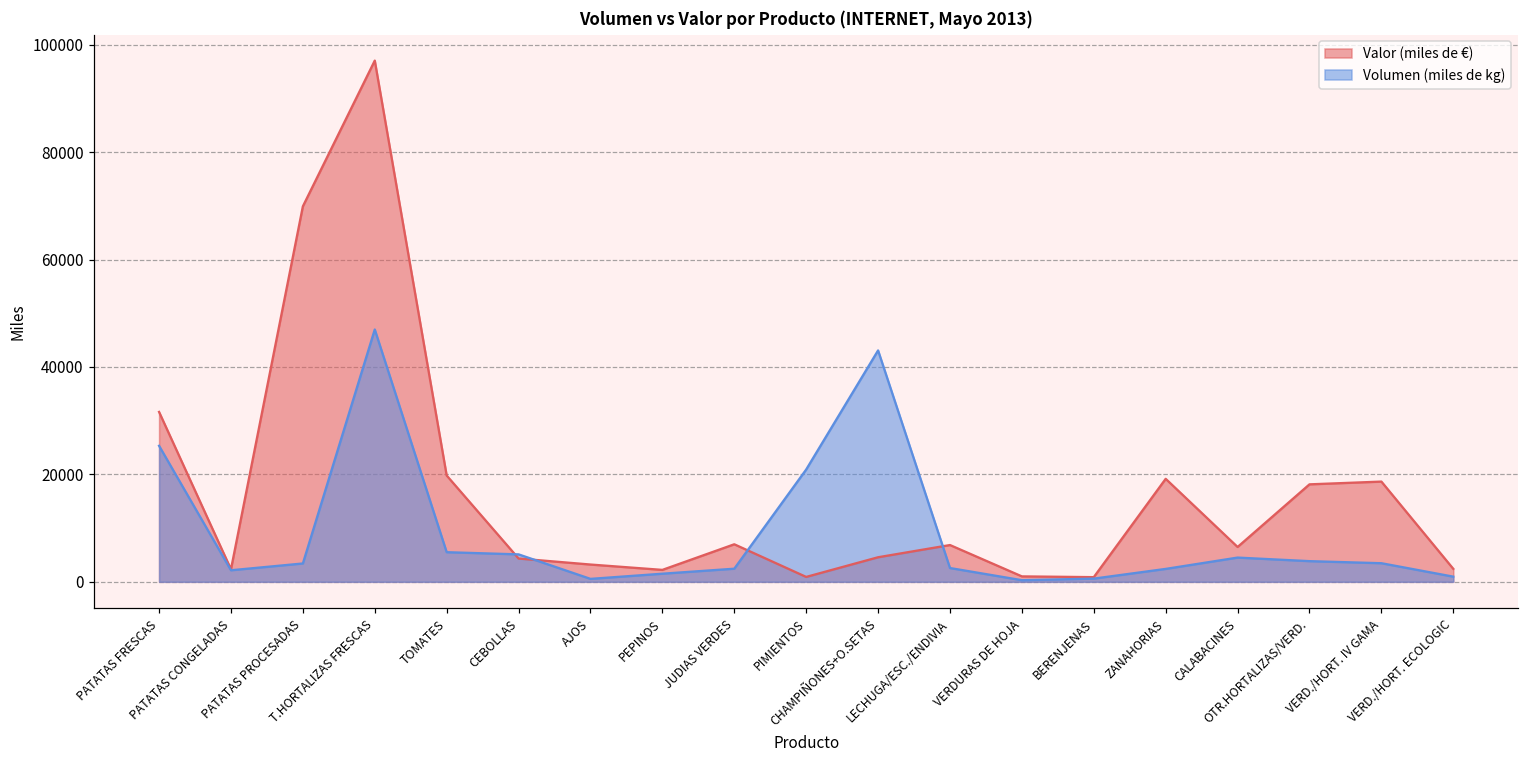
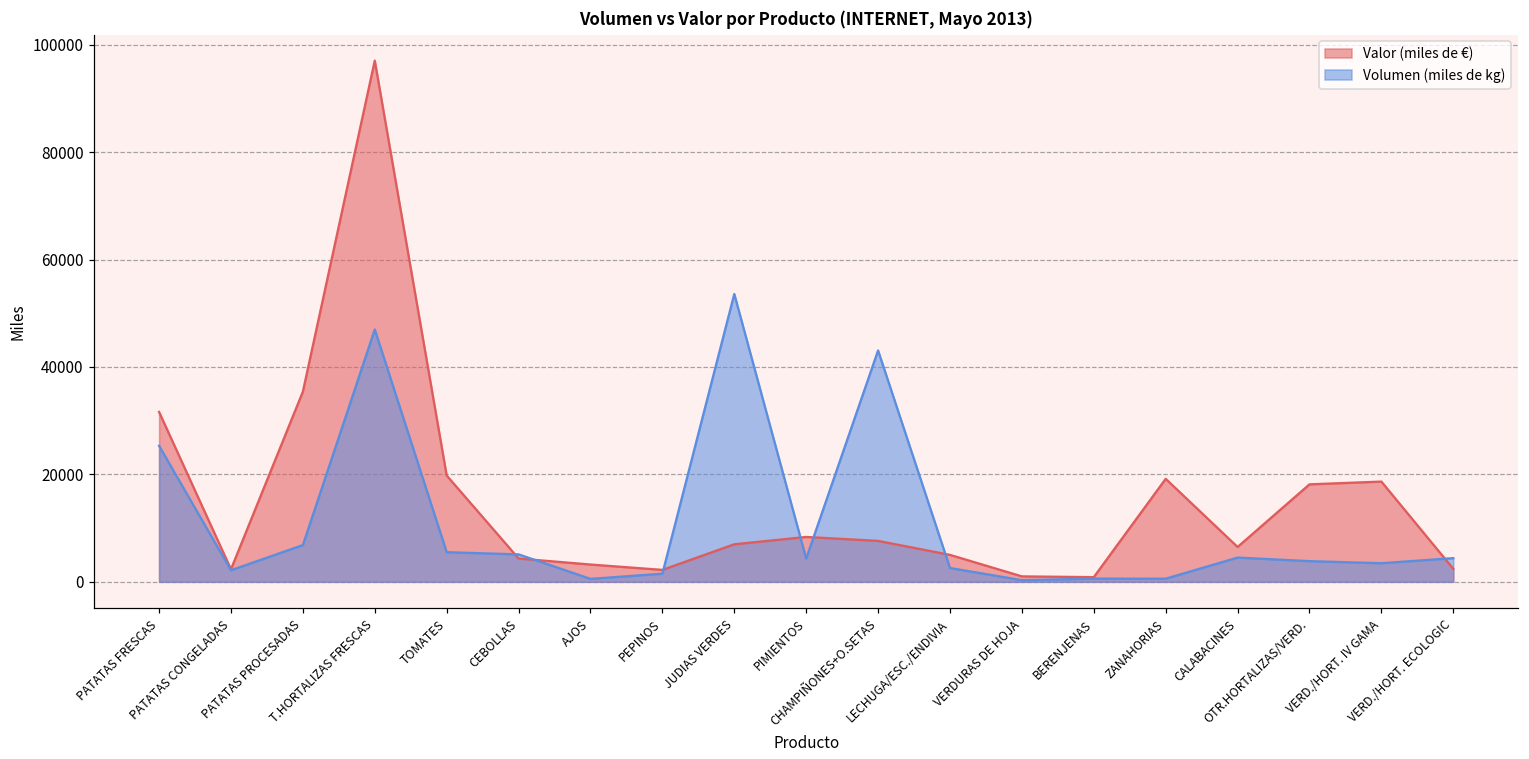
Valor (miles de €), PATATAS PROCESADAS: 70000 -> 35000
Volumen (miles de kg), PATATAS PROCESADAS: 3000 -> 7000
Volumen (miles de kg), JUDIAS VERDES: 2000 -> 54000
Valor (miles de €), PIMIENTOS: 1000 -> 8000
Volumen (miles de kg), PIMIENTOS: 21000 -> 4000
Valor (miles de €), CHAMPIÑONES+O.SETAS: 5000 -> 8000
Valor (miles de €), LECHUGA/ESC./ENDIVIA: 7000 -> 5000
Volumen (miles de kg), ZANAHORIAS: 2000 -> 1000
Volumen (miles de kg), VERD./HORT. ECOLOGIC: 1000 -> 4000
